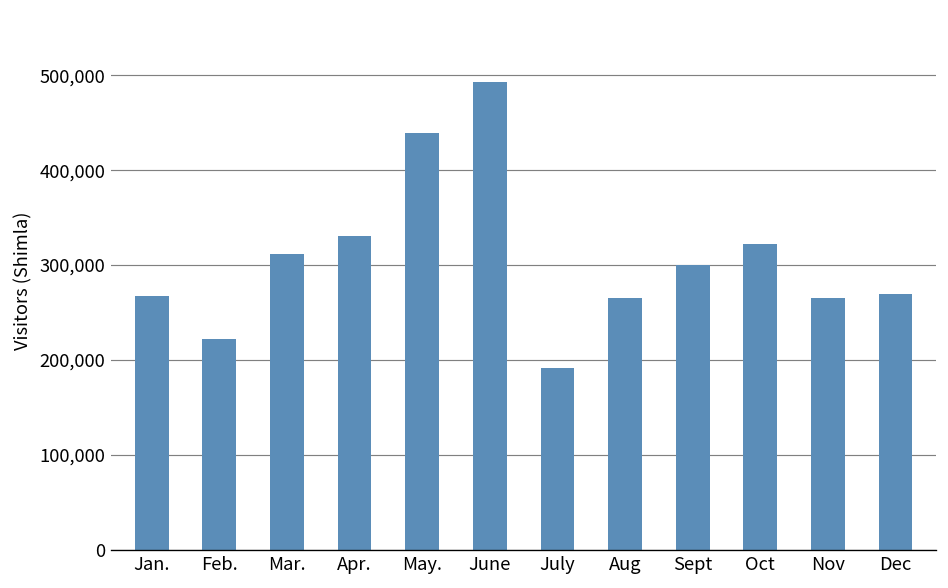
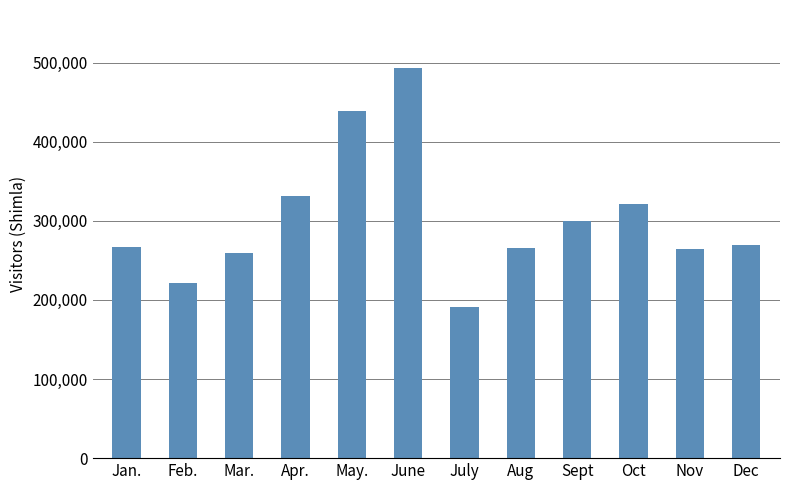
Mar.: 310,000 -> 260,000
